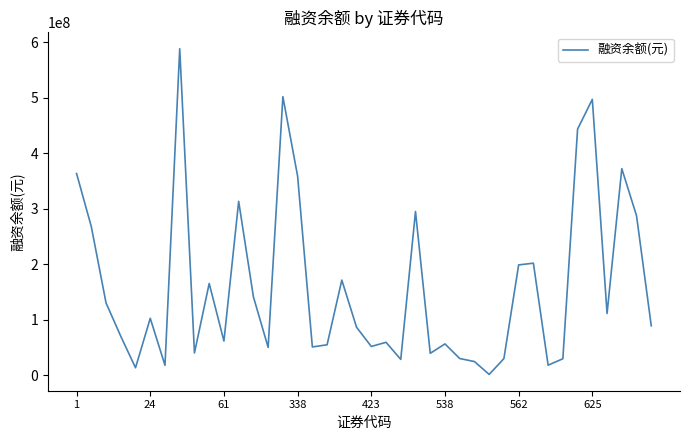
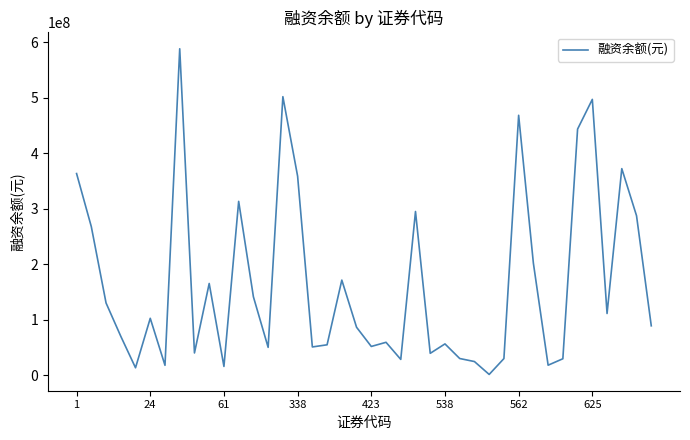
61: 60000000 -> 20000000
562: 200000000 -> 470000000
